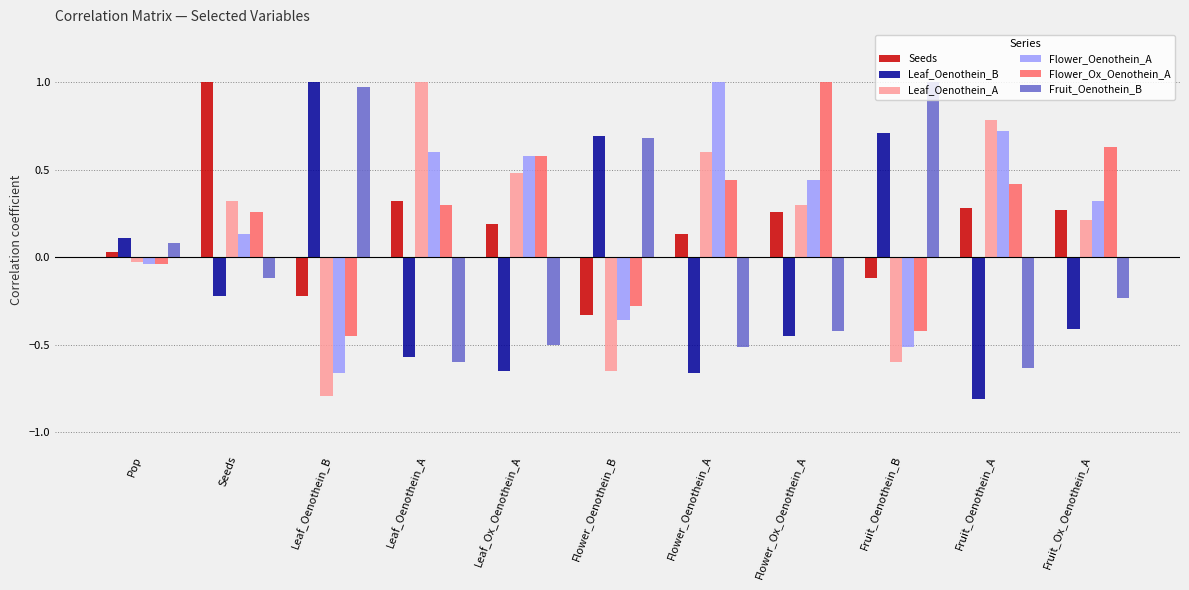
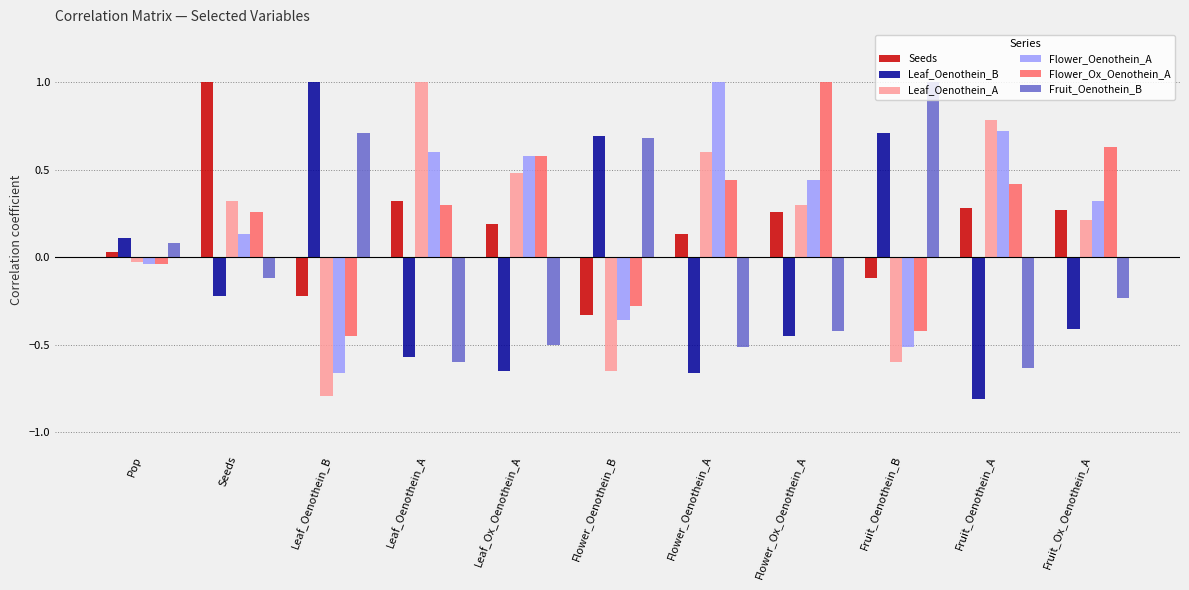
Fruit_Oenothein_B, Leaf_Oenothein_B: 0.97 -> 0.71
